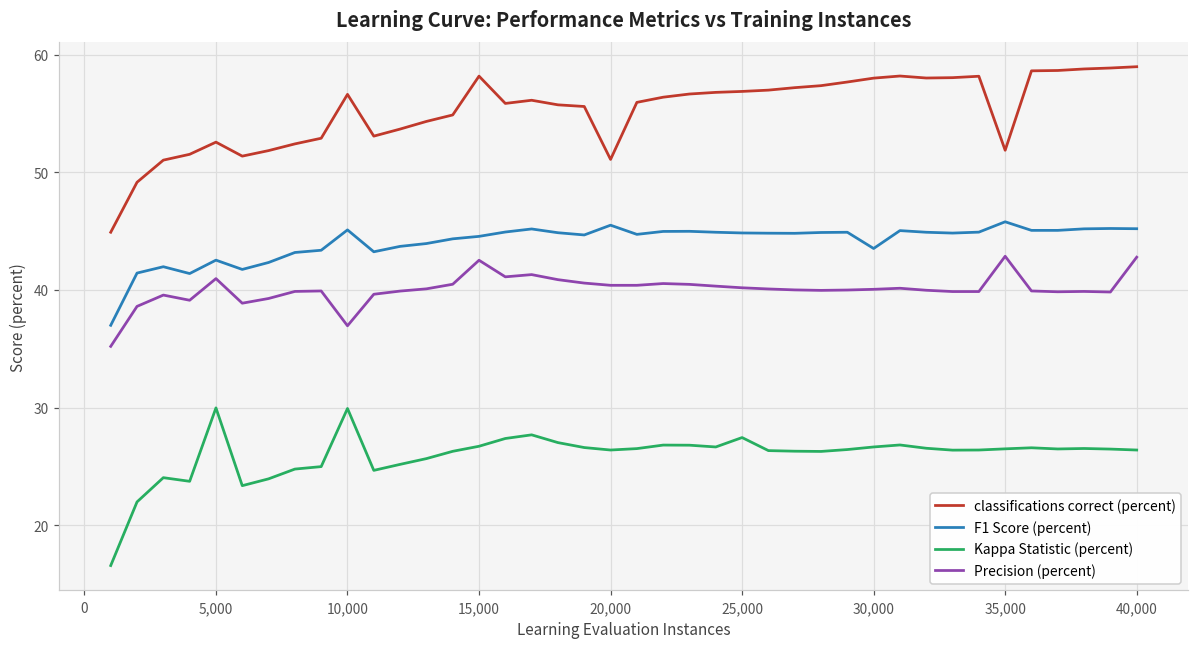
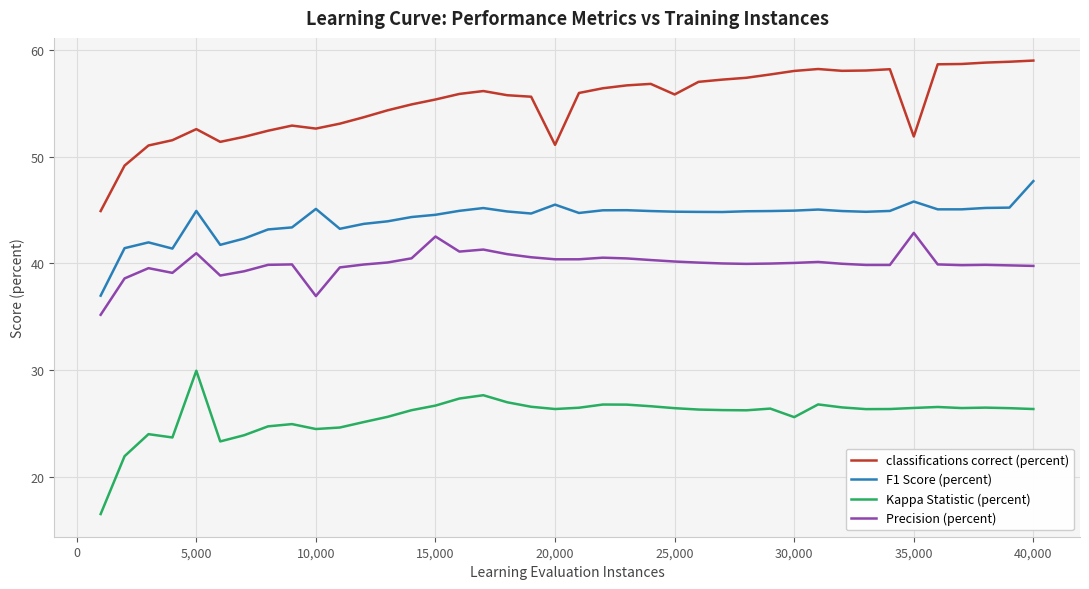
F1 Score (percent), 5,000: 42.5 -> 44.9
classifications correct (percent), 10,000: 56.6 -> 52.6
Kappa Statistic (percent), 10,000: 29.9 -> 24.5
classifications correct (percent), 15,000: 58.2 -> 55.3
classifications correct (percent), 25,000: 56.9 -> 55.8
Kappa Statistic (percent), 25,000: 27.5 -> 26.5
F1 Score (percent), 30,000: 43.5 -> 44.9
Kappa Statistic (percent), 30,000: 26.7 -> 25.6
F1 Score (percent), 40,000: 45.2 -> 47.7
Precision (percent), 40,000: 42.8 -> 39.8
